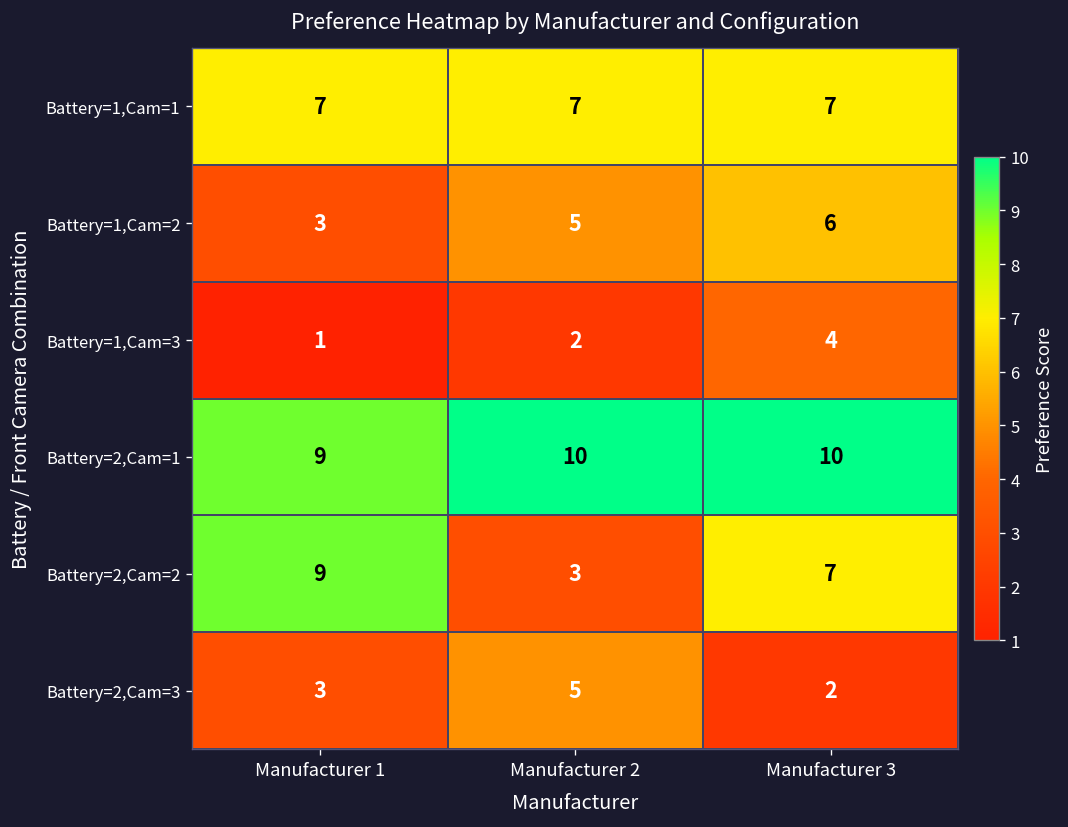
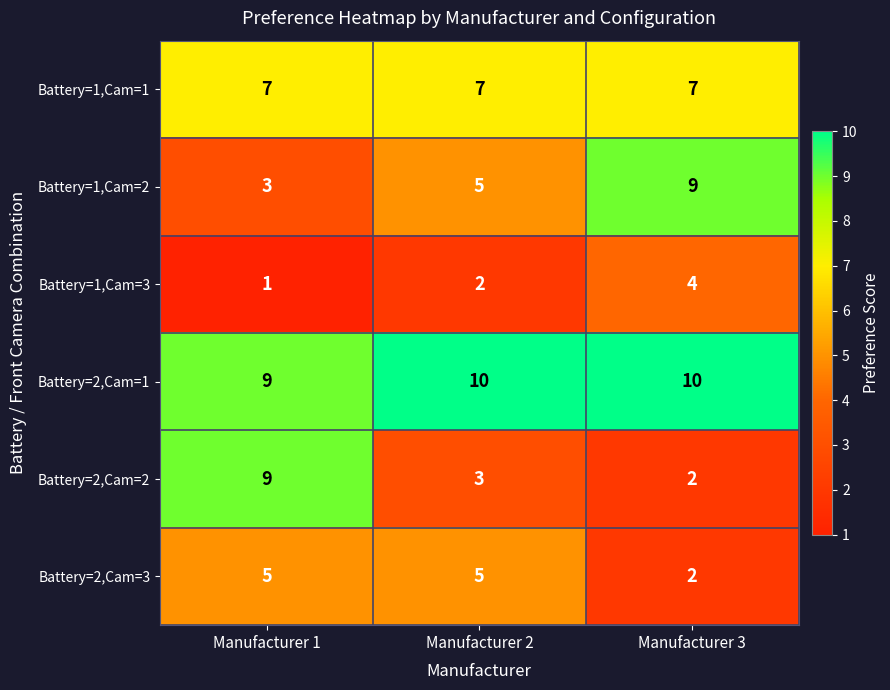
Battery=1,Cam=2, Manufacturer 3: 6 -> 9
Battery=2,Cam=2, Manufacturer 3: 7 -> 2
Battery=2,Cam=3, Manufacturer 1: 3 -> 5
